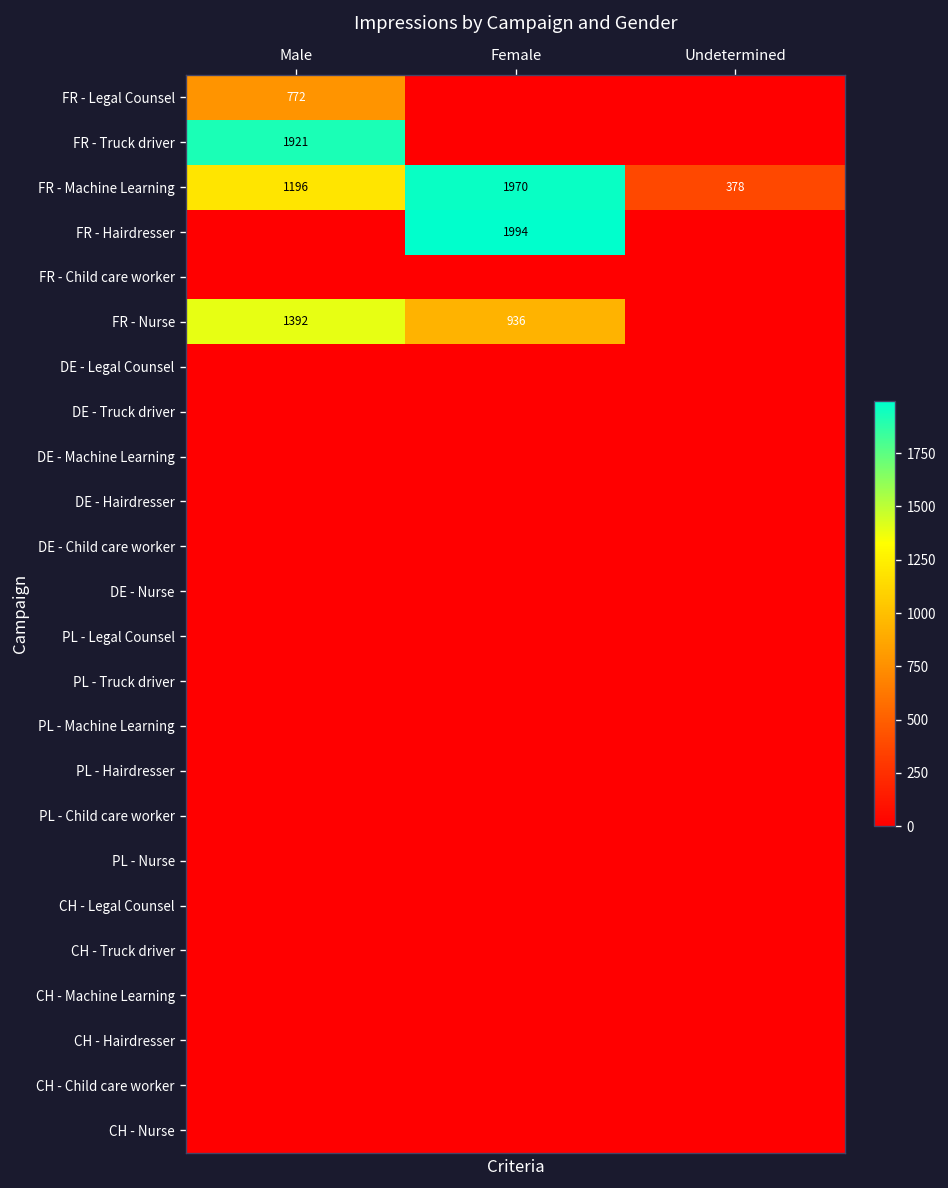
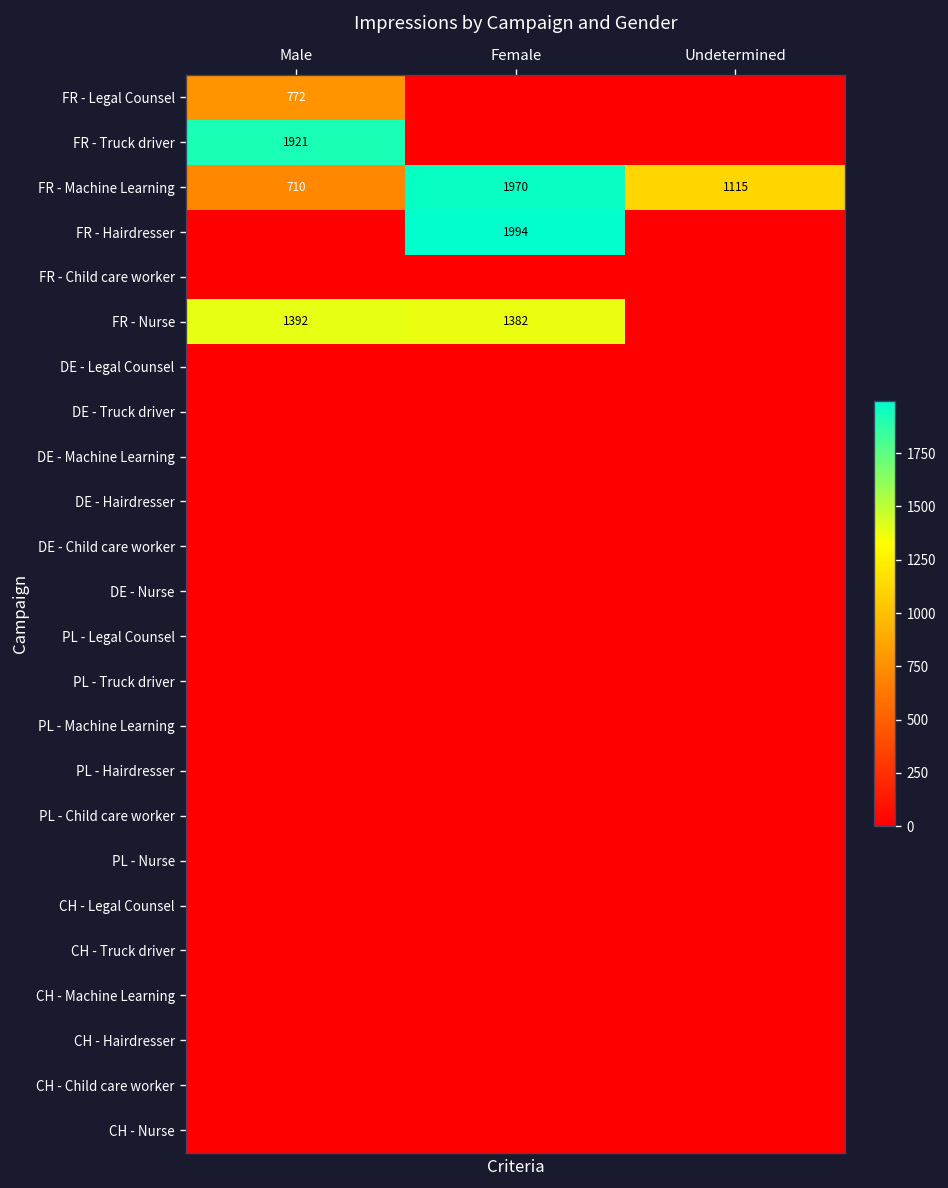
FR - Machine Learning, Male: 1196 -> 710
FR - Machine Learning, Undetermined: 378 -> 1115
FR - Nurse, Female: 936 -> 1382
